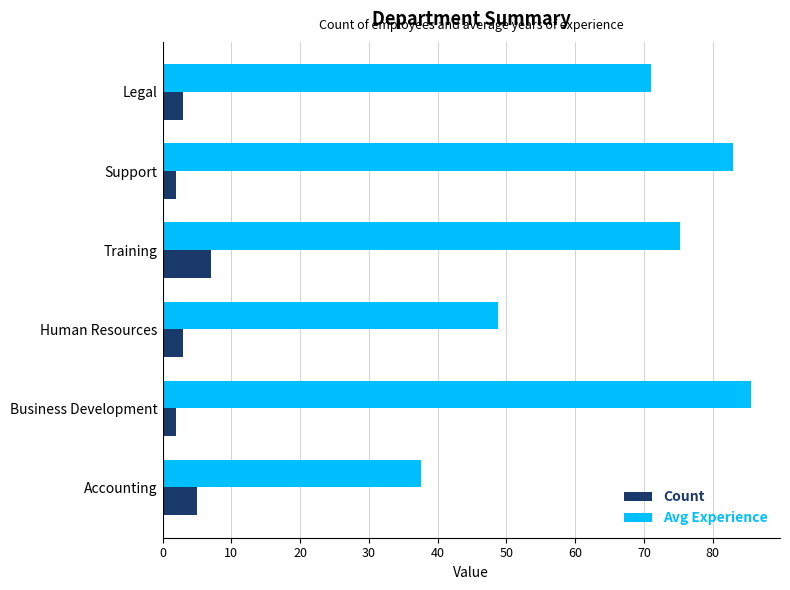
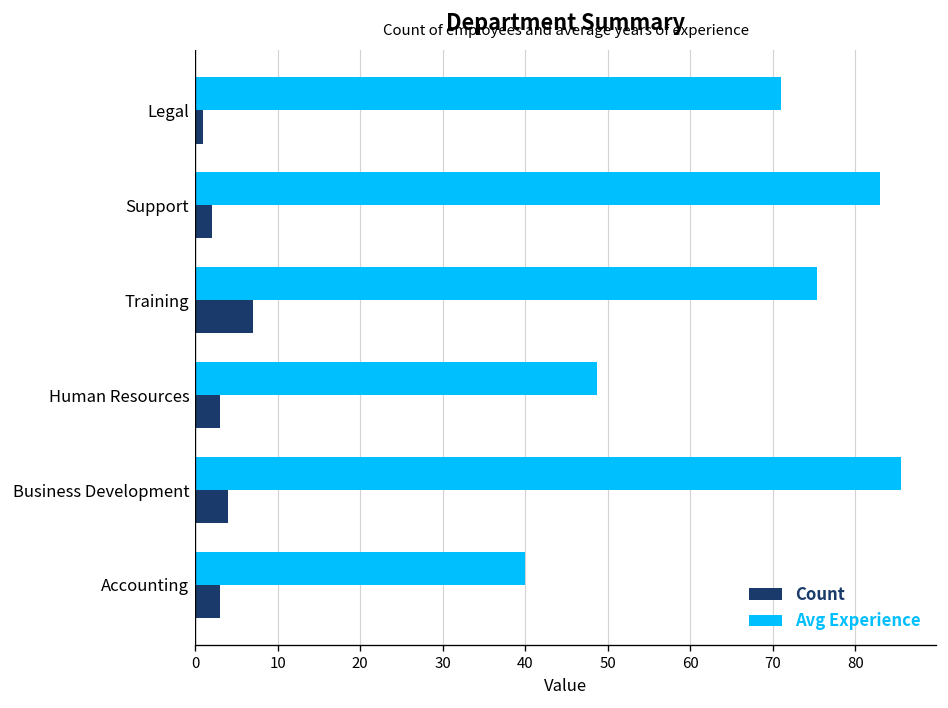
Count, Legal: 3 -> 1
Count, Business Development: 2 -> 4
Avg Experience, Accounting: 38 -> 40
Count, Accounting: 5 -> 3
